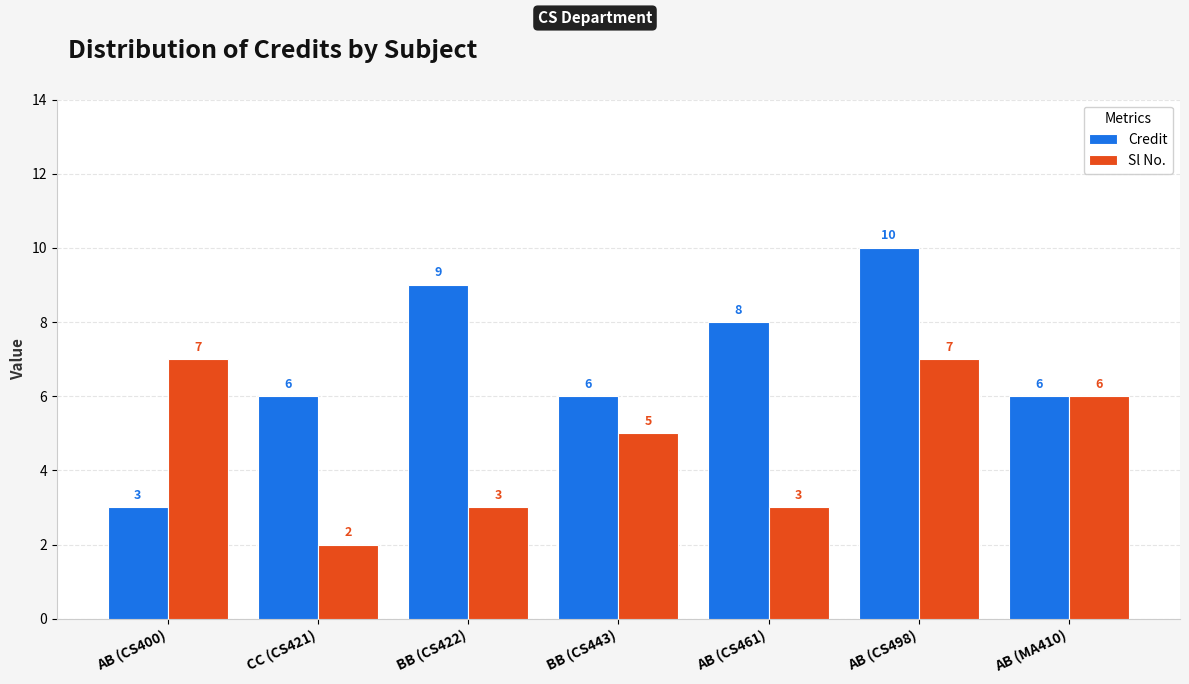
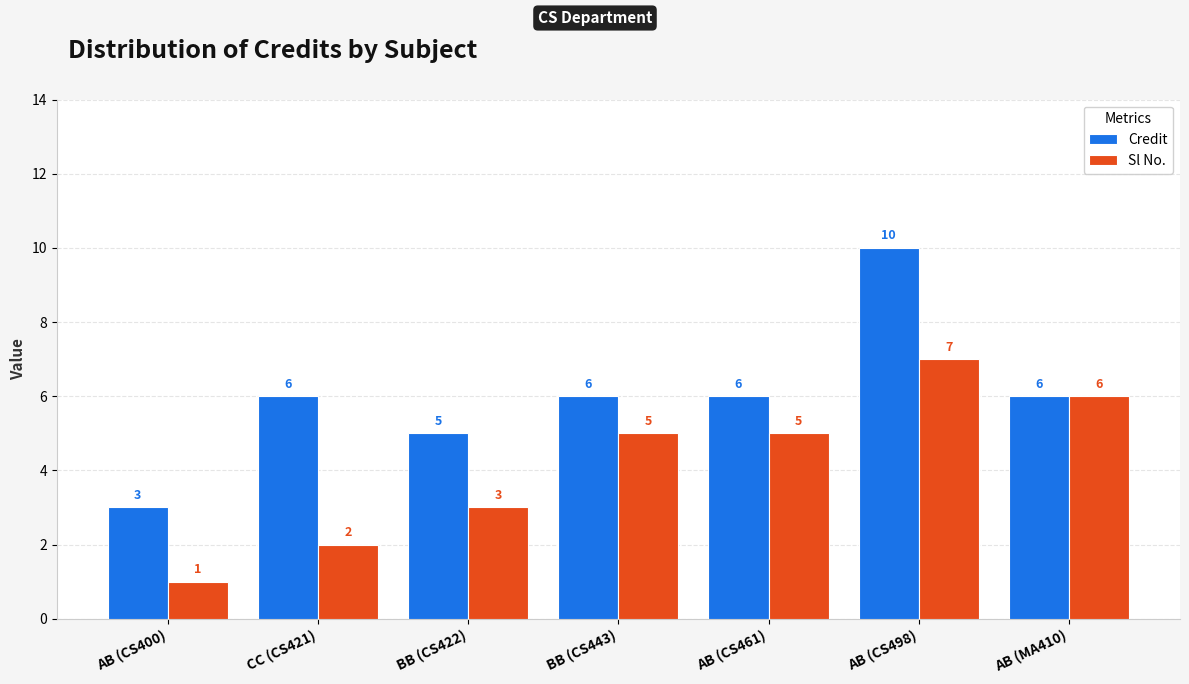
Sl No., AB (CS400): 7 -> 1
Credit, BB (CS422): 9 -> 5
Credit, AB (CS461): 8 -> 6
Sl No., AB (CS461): 3 -> 5
